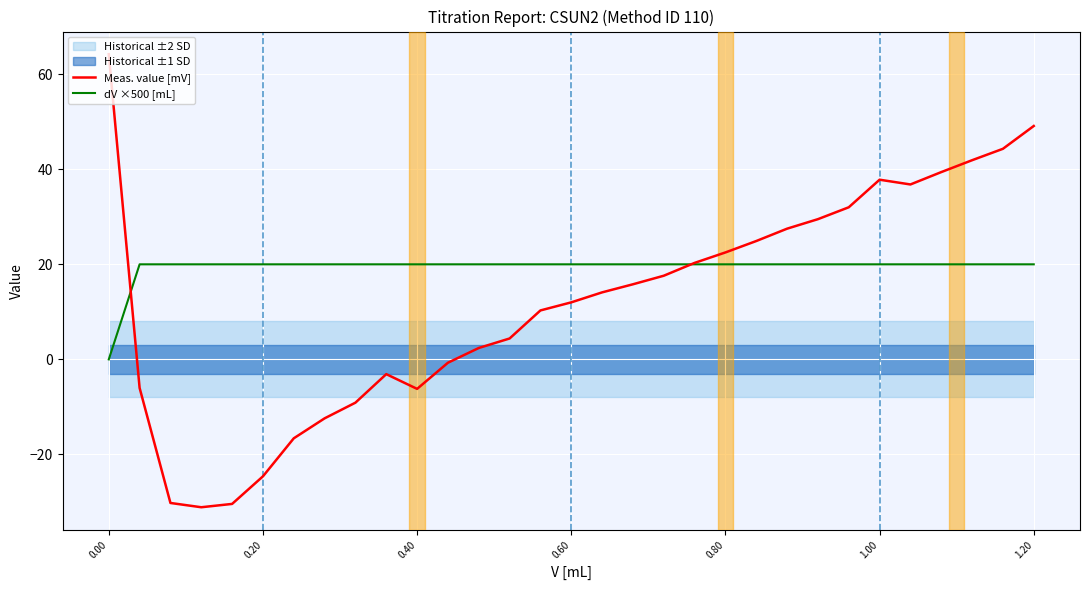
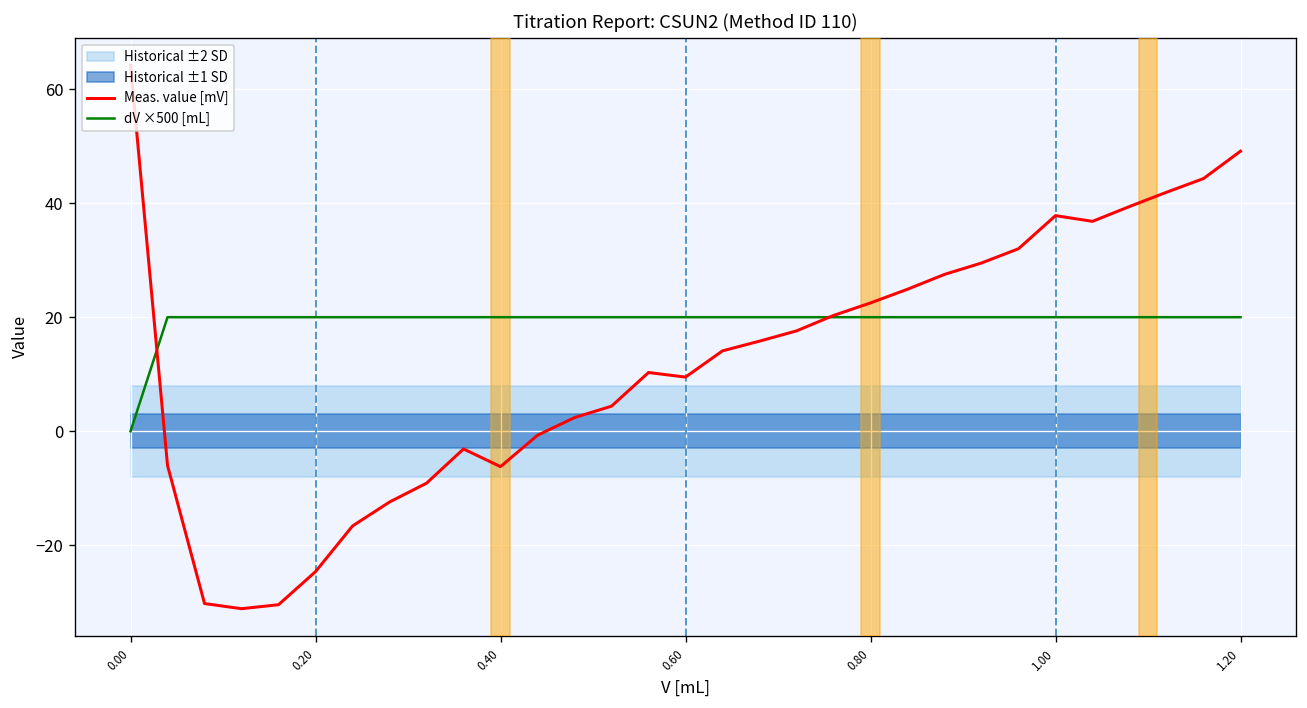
Meas. value [mV], 0.60: 12 -> 10
